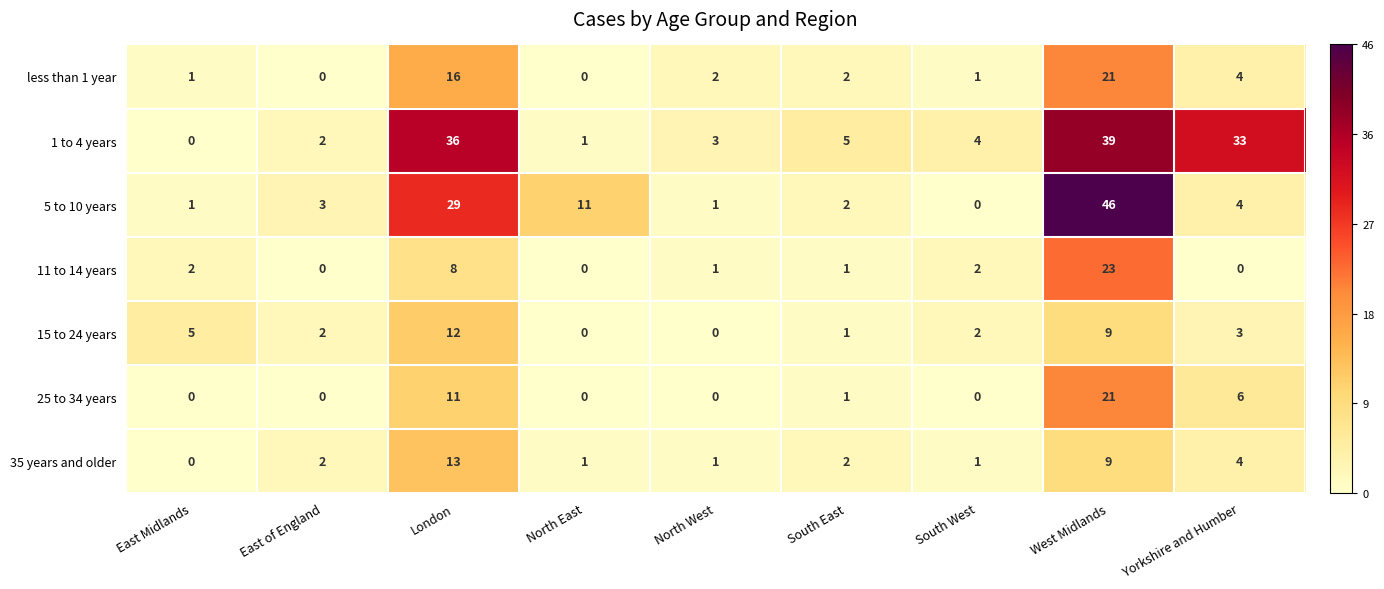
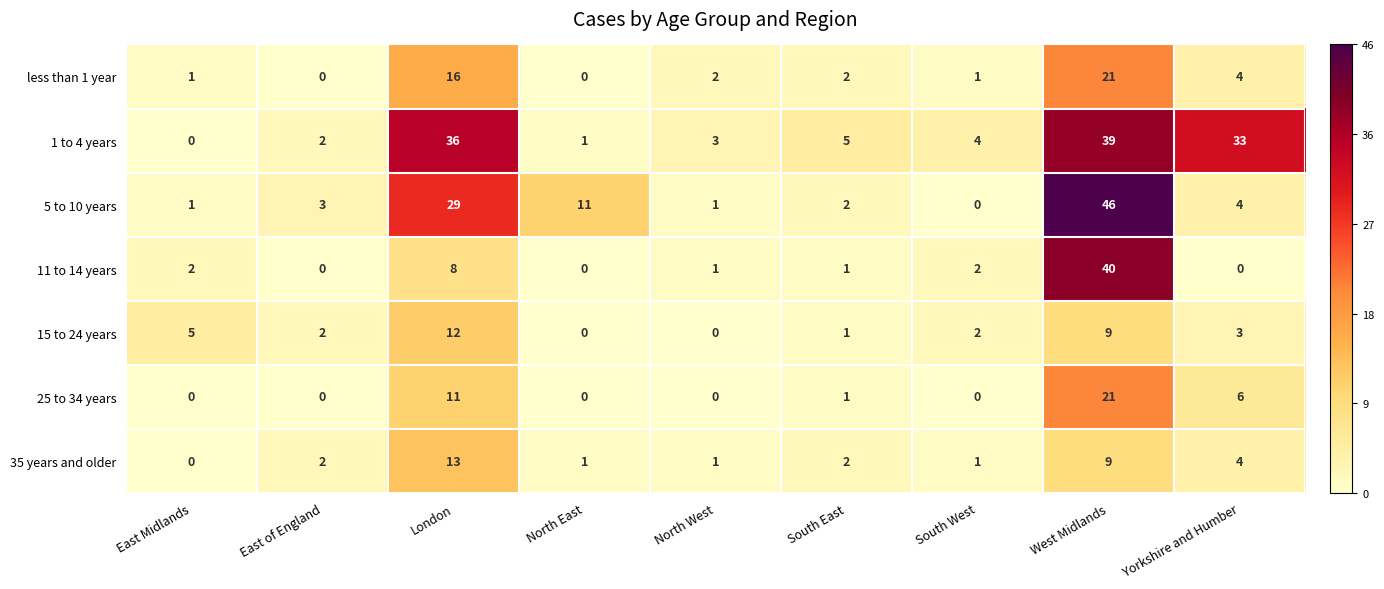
11 to 14 years, West Midlands: 23 -> 40
